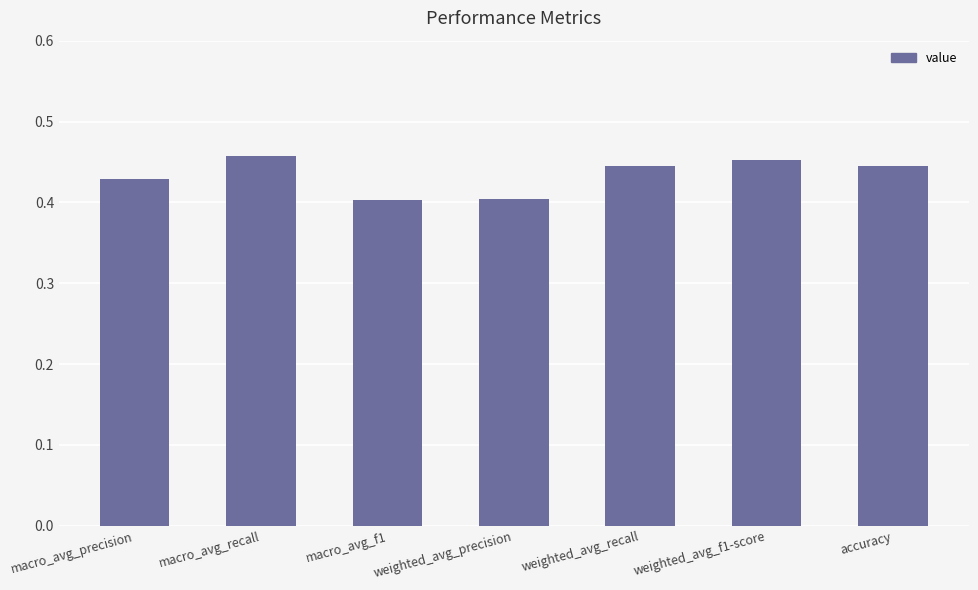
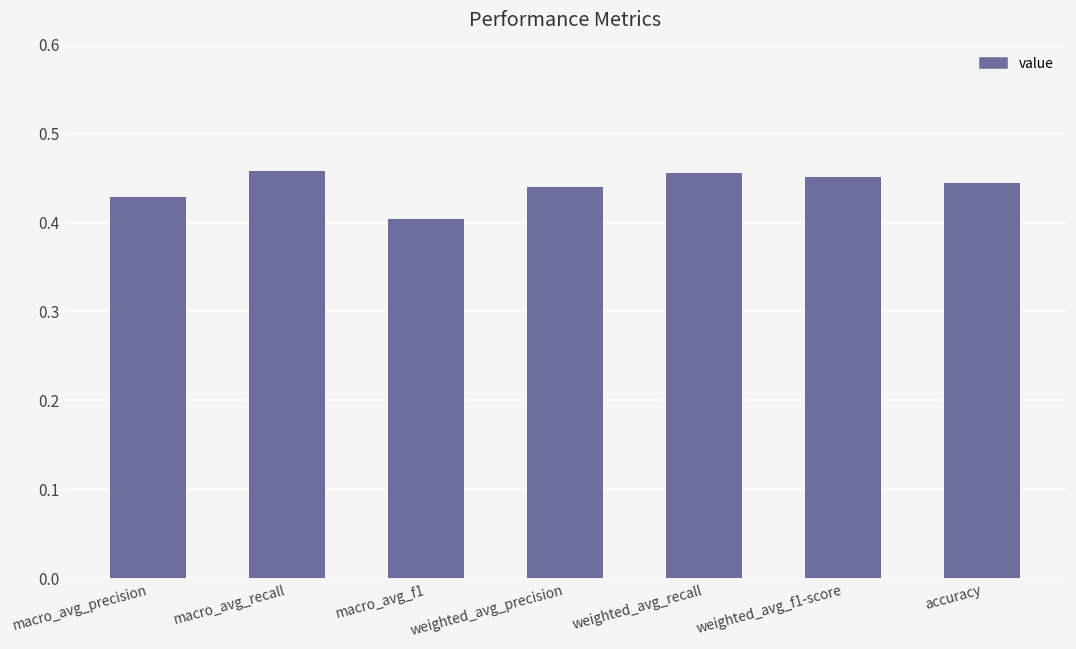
weighted_avg_precision: 0.40 -> 0.44
weighted_avg_recall: 0.44 -> 0.46
